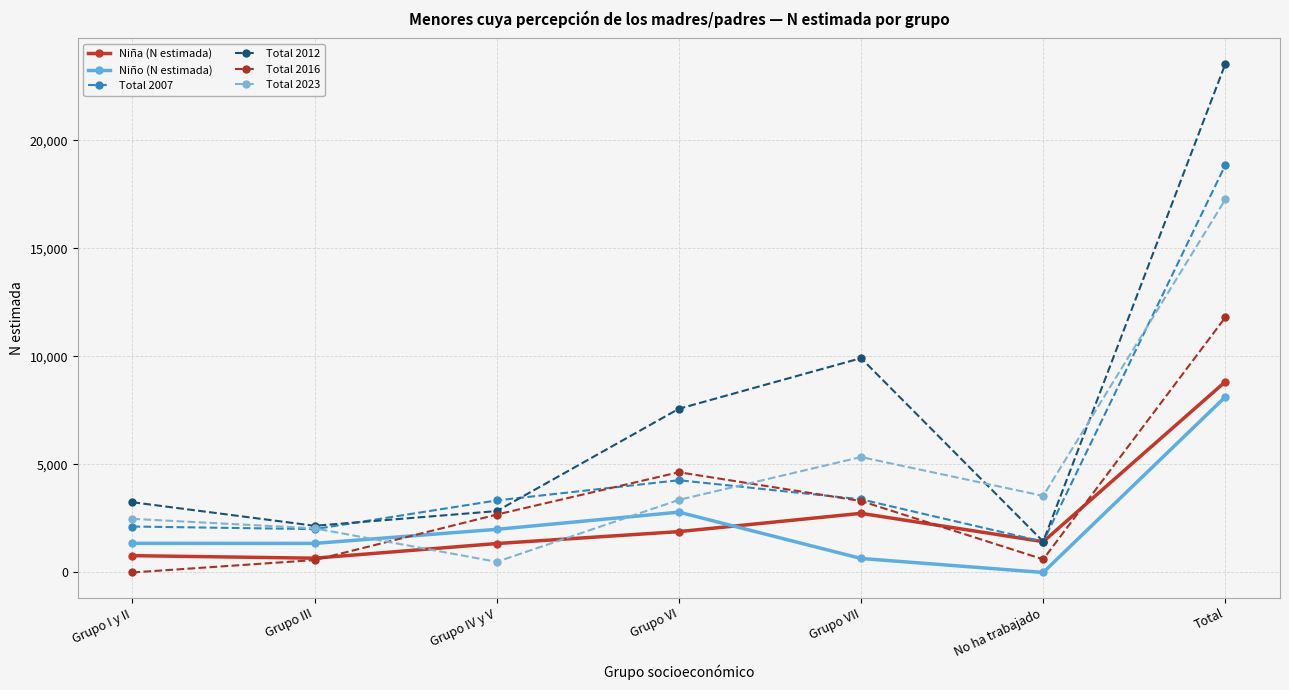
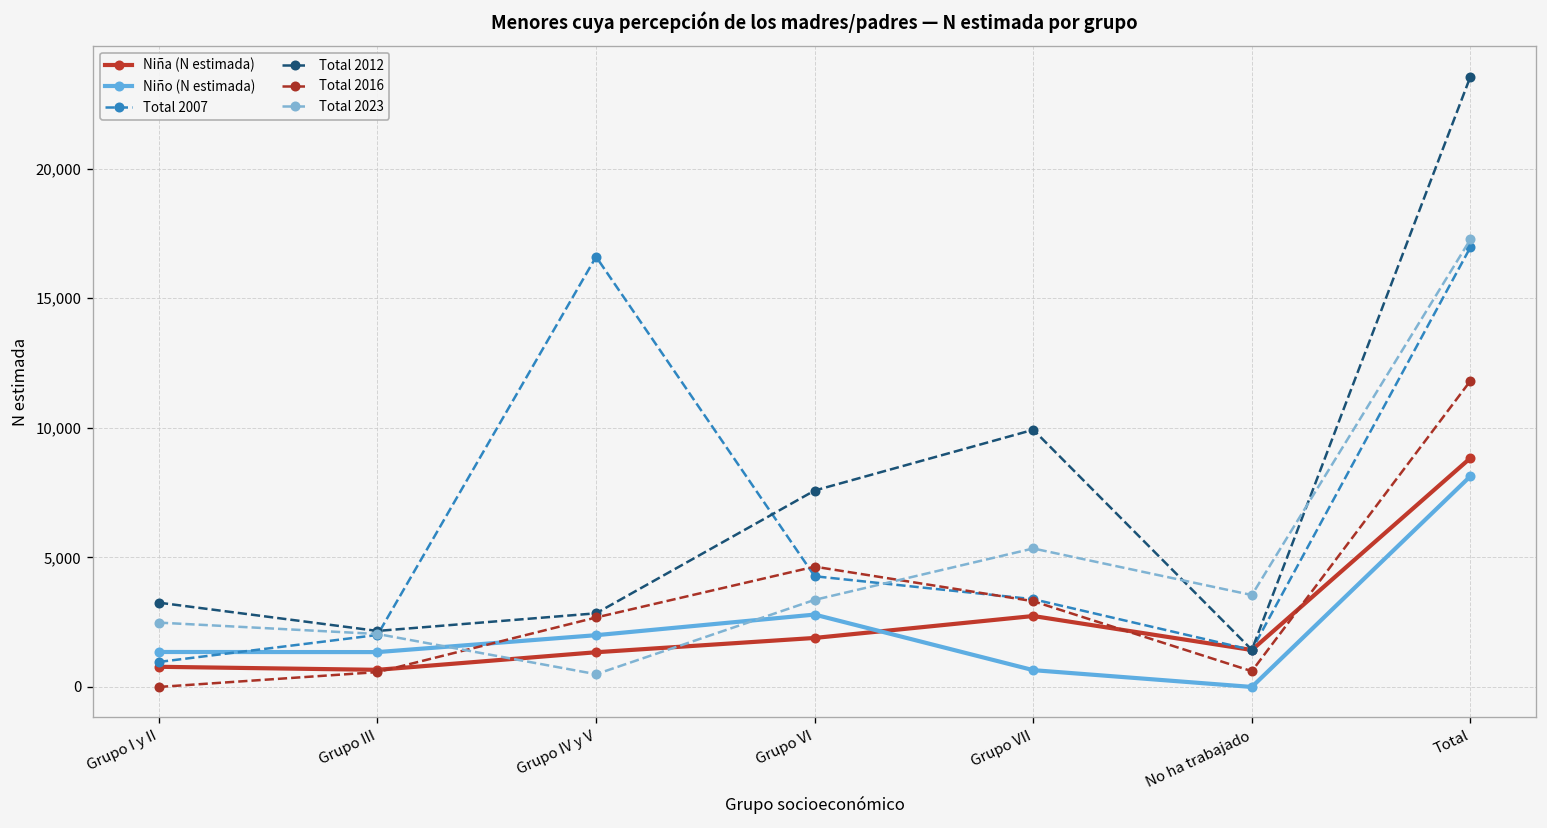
Total 2007, Grupo I y II: 2,100 -> 1,000
Total 2007, Grupo IV y V: 3,300 -> 16,600
Total 2007, Total: 18,900 -> 17,000
